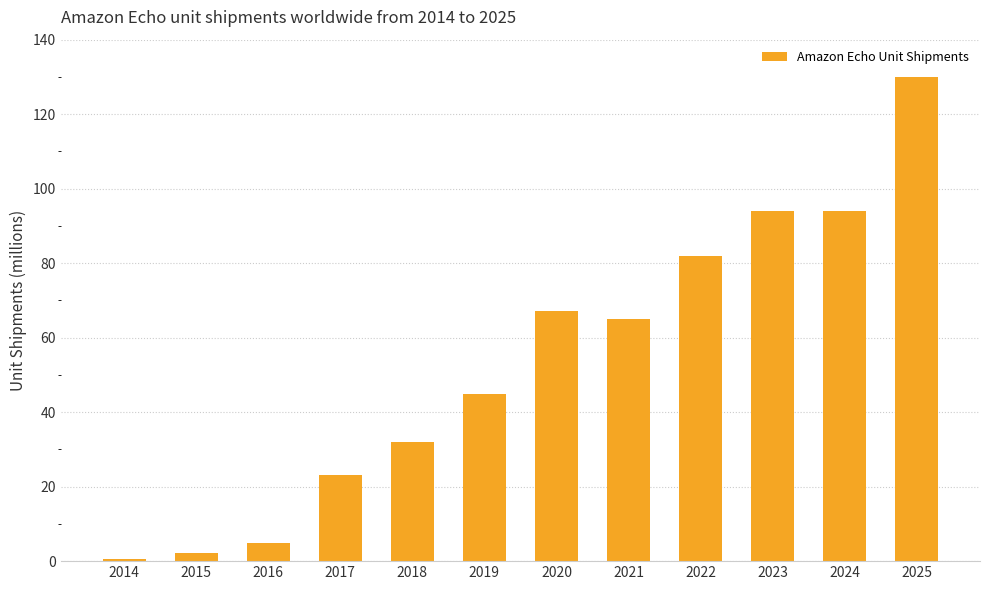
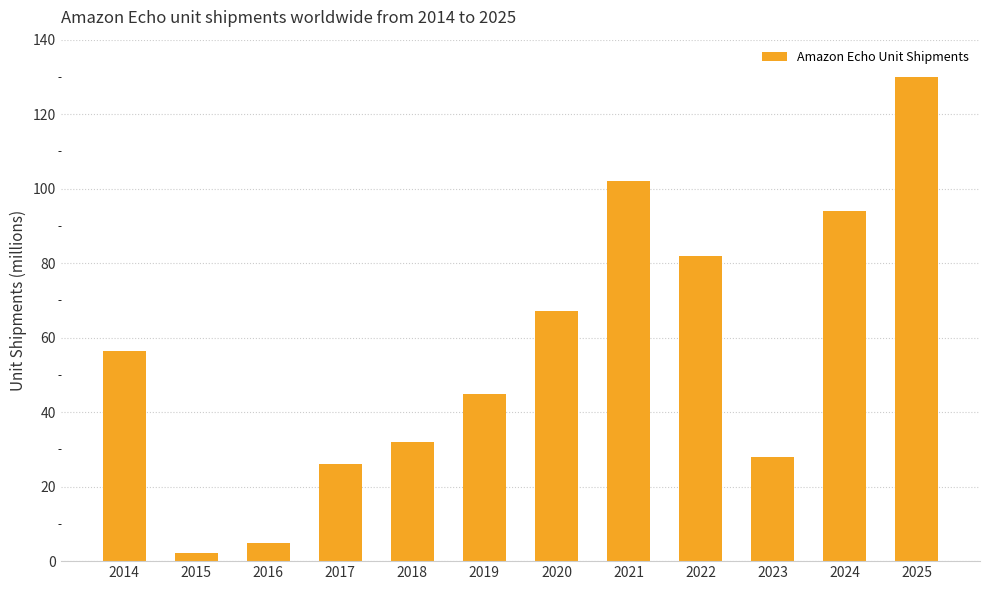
2014: 1 -> 57
2017: 23 -> 26
2021: 65 -> 102
2023: 94 -> 28
